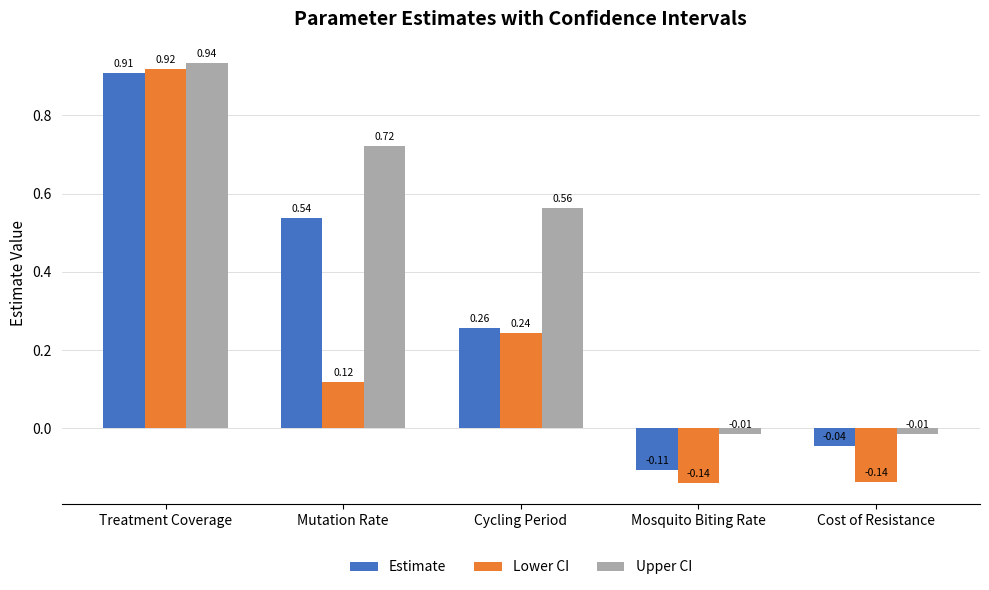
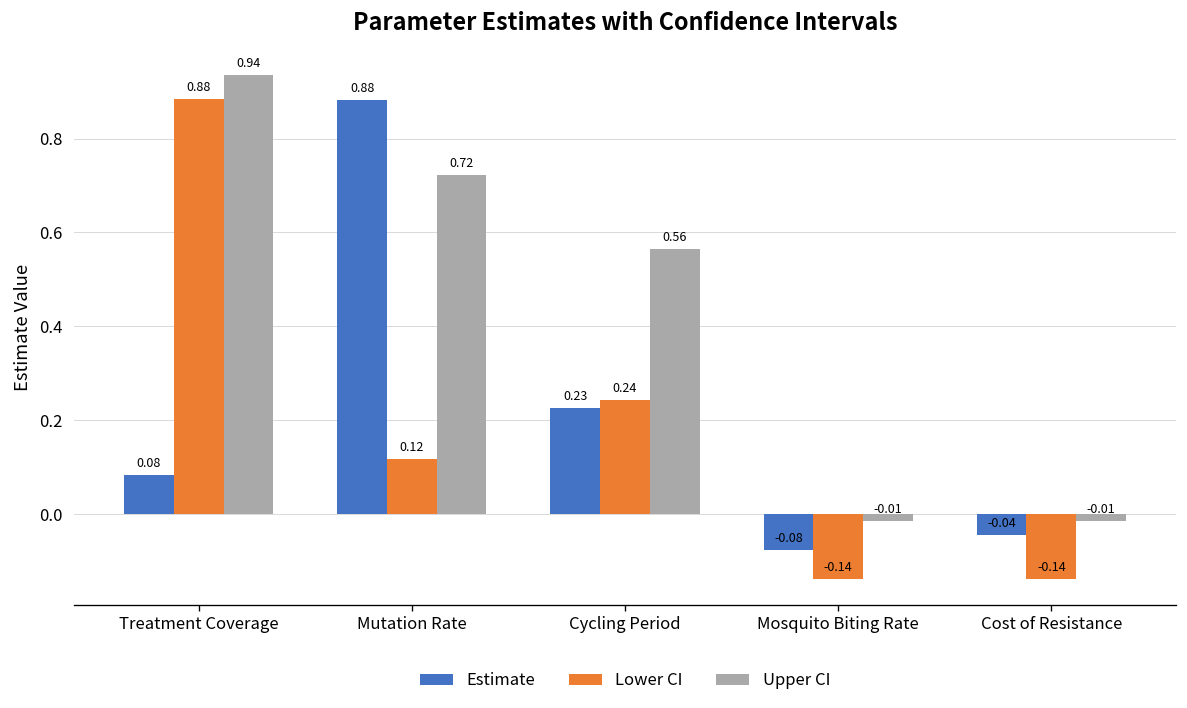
Estimate, Treatment Coverage: 0.91 -> 0.08
Lower CI, Treatment Coverage: 0.92 -> 0.88
Estimate, Mutation Rate: 0.54 -> 0.88
Estimate, Cycling Period: 0.26 -> 0.23
Estimate, Mosquito Biting Rate: -0.11 -> -0.08
